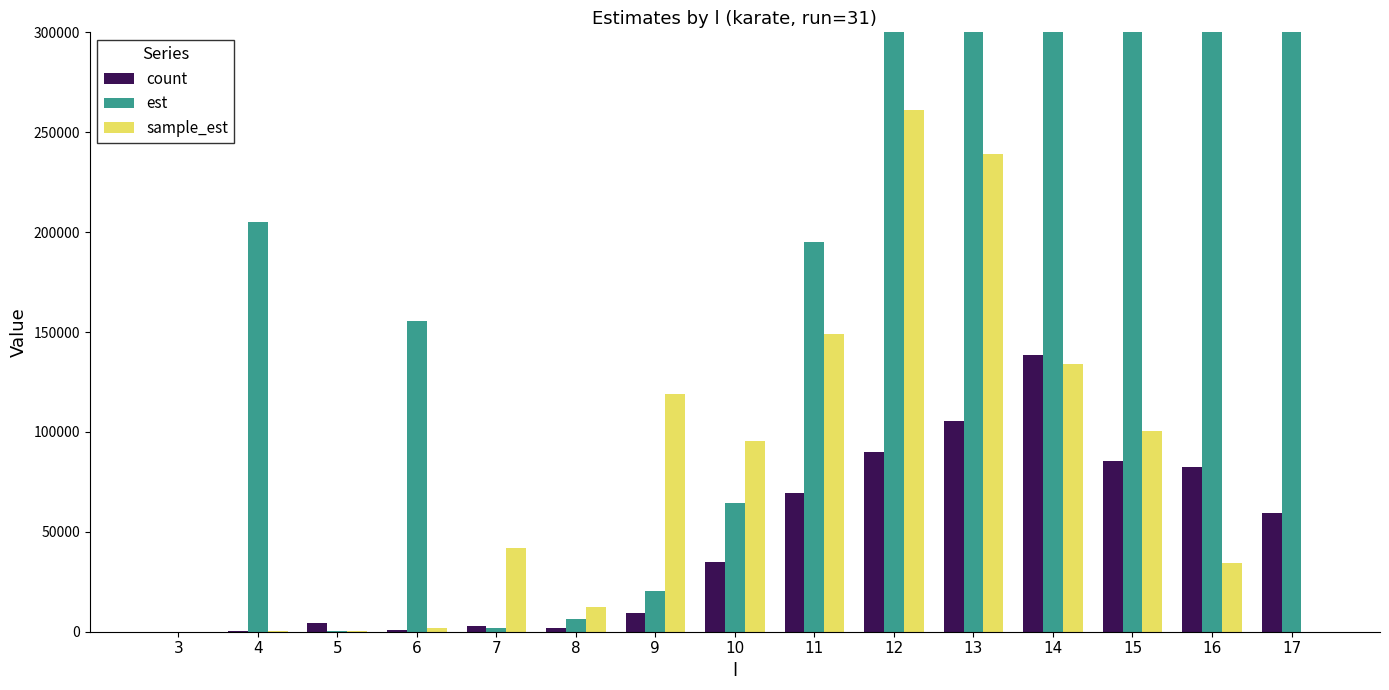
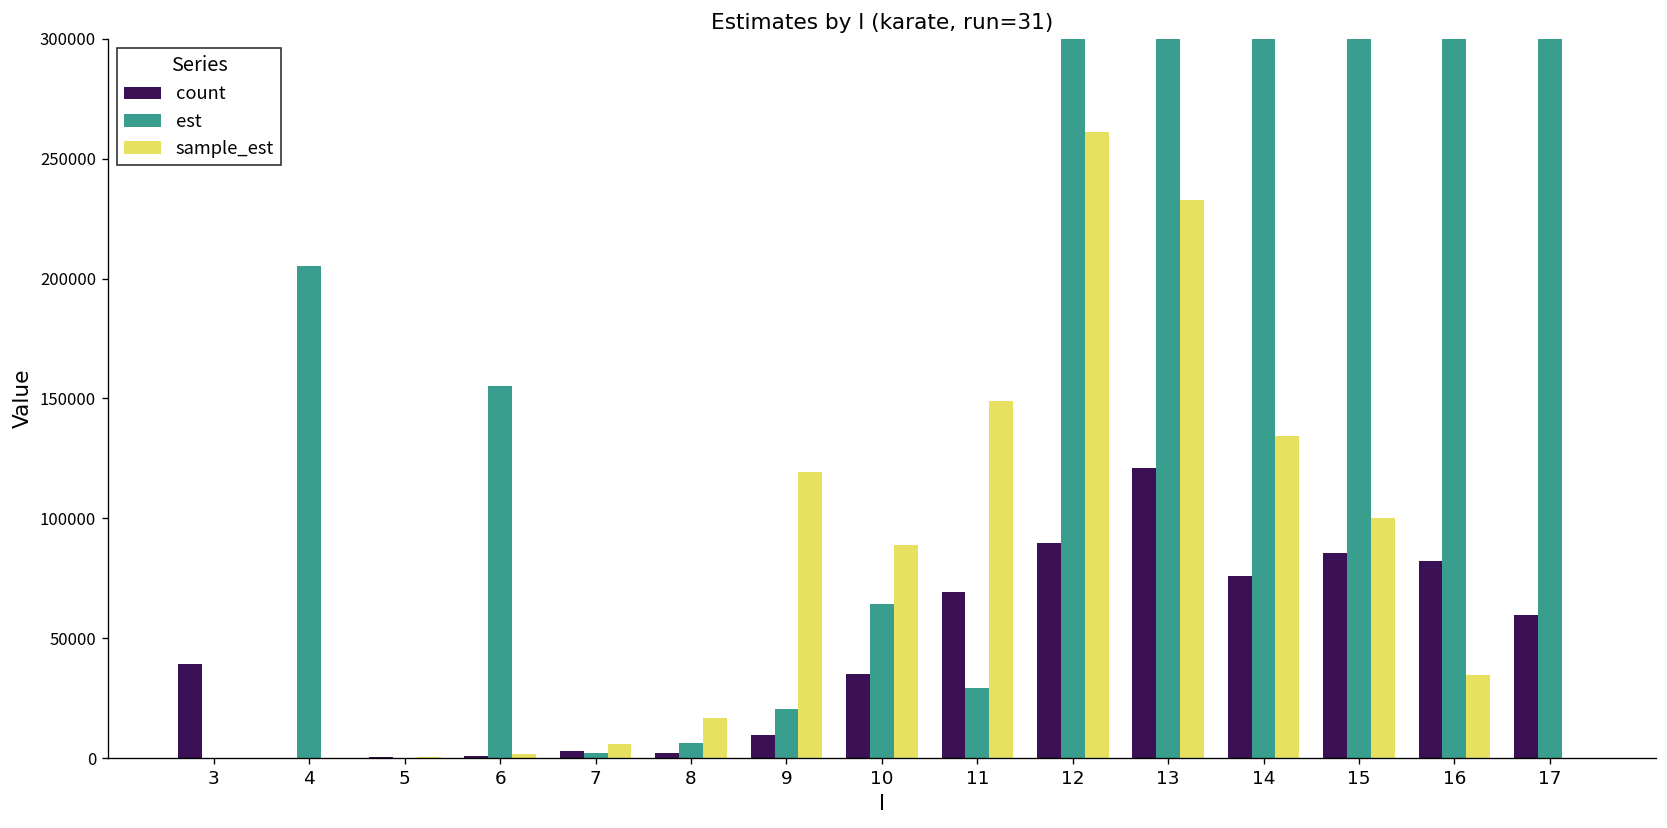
count, 3: 0 -> 39000
count, 5: 4000 -> 0
sample_est, 7: 42000 -> 6000
sample_est, 8: 12000 -> 17000
sample_est, 10: 95000 -> 89000
est, 11: 195000 -> 29000
count, 13: 106000 -> 121000
sample_est, 13: 239000 -> 233000
count, 14: 139000 -> 76000
